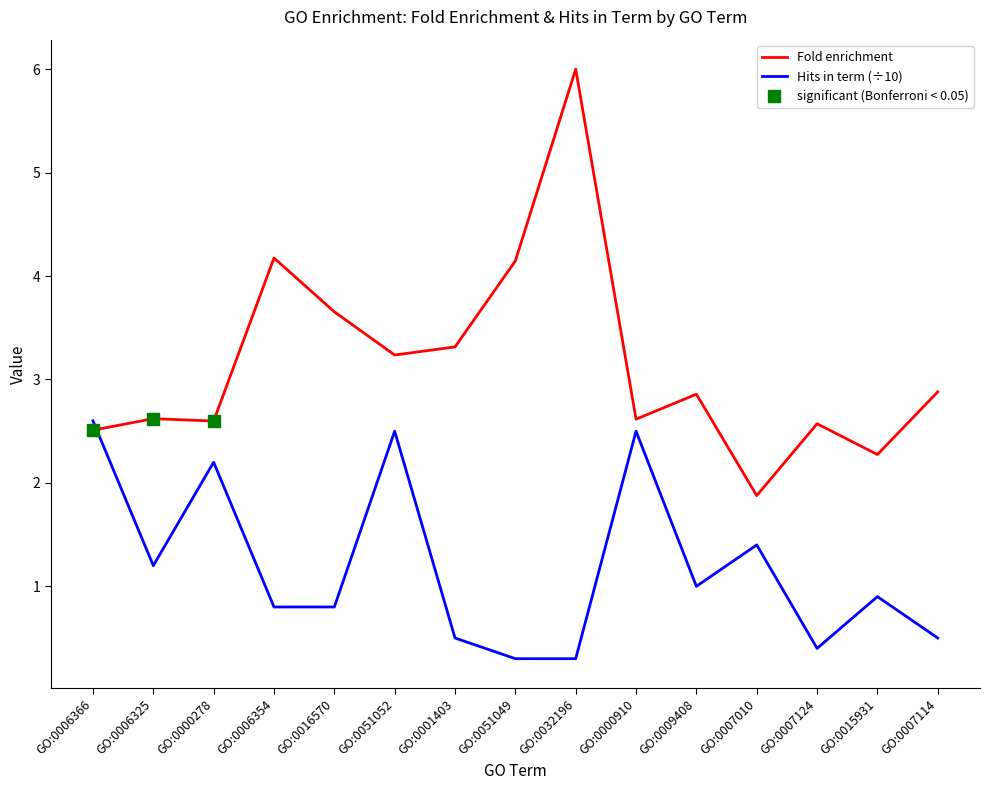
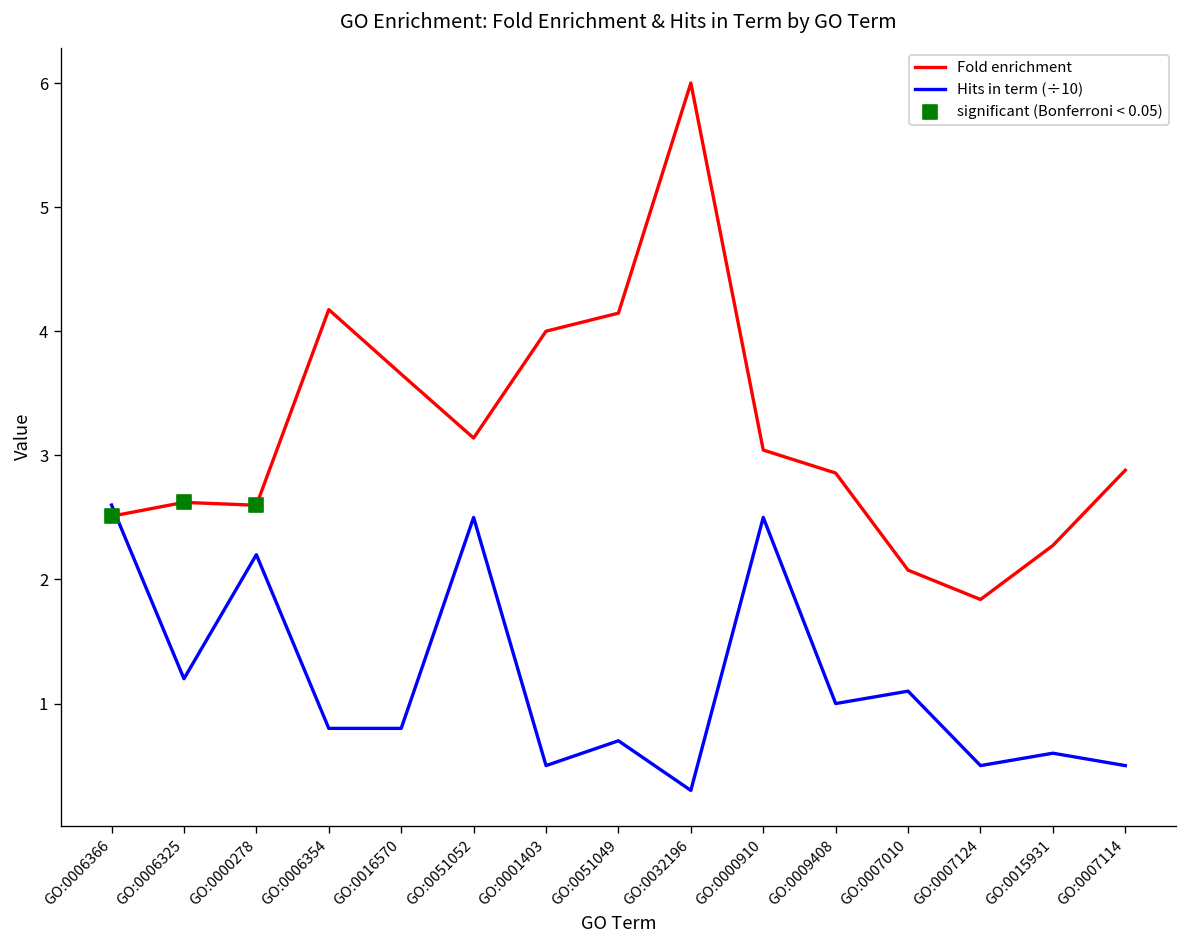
Fold enrichment, GO:0051052: 3.24 -> 3.14
Fold enrichment, GO:0001403: 3.32 -> 4.00
Hits in term (÷10), GO:0051049: 0.30 -> 0.70
Fold enrichment, GO:0000910: 2.62 -> 3.04
Fold enrichment, GO:0007010: 1.88 -> 2.07
Hits in term (÷10), GO:0007010: 1.40 -> 1.10
Fold enrichment, GO:0007124: 2.57 -> 1.84
Hits in term (÷10), GO:0007124: 0.40 -> 0.50
Hits in term (÷10), GO:0015931: 0.90 -> 0.60
